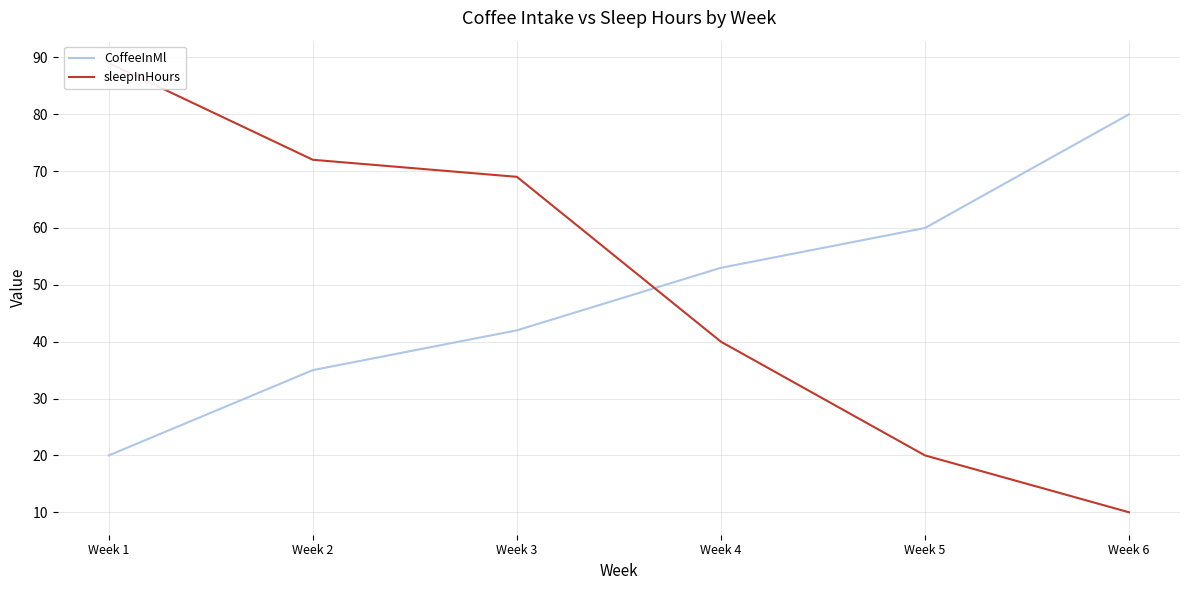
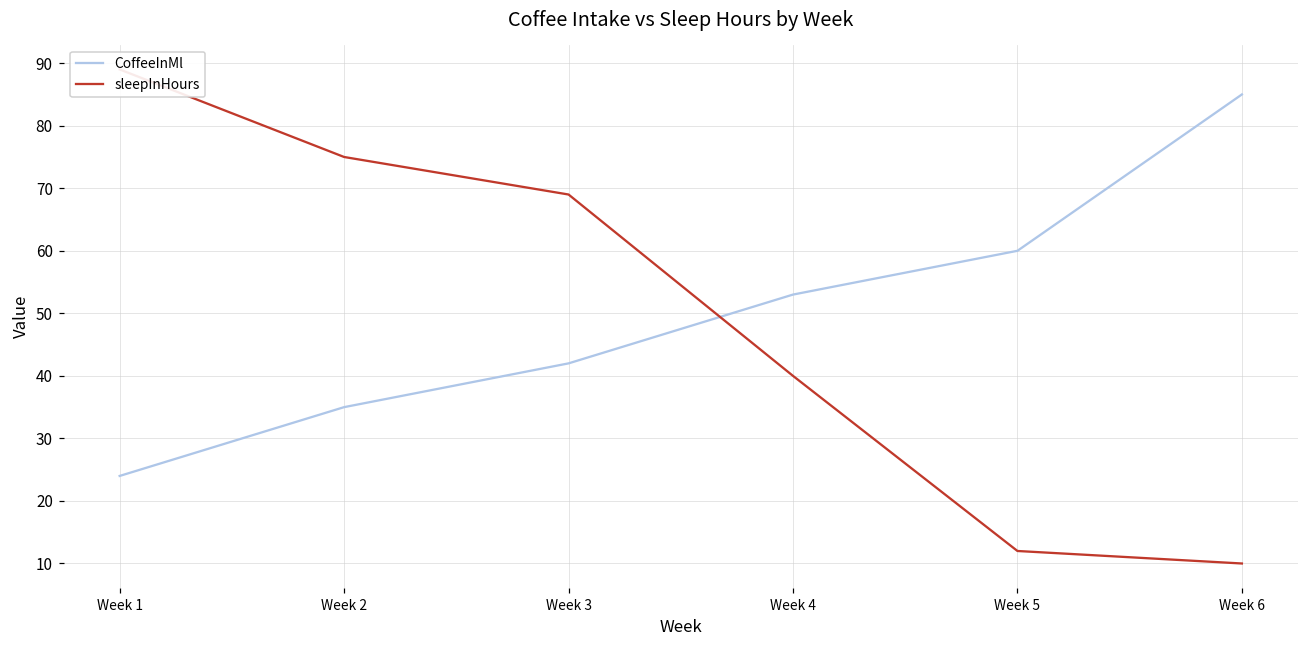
CoffeeInMl, Week 1: 20 -> 24
sleepInHours, Week 2: 72 -> 75
sleepInHours, Week 5: 20 -> 12
CoffeeInMl, Week 6: 80 -> 85
